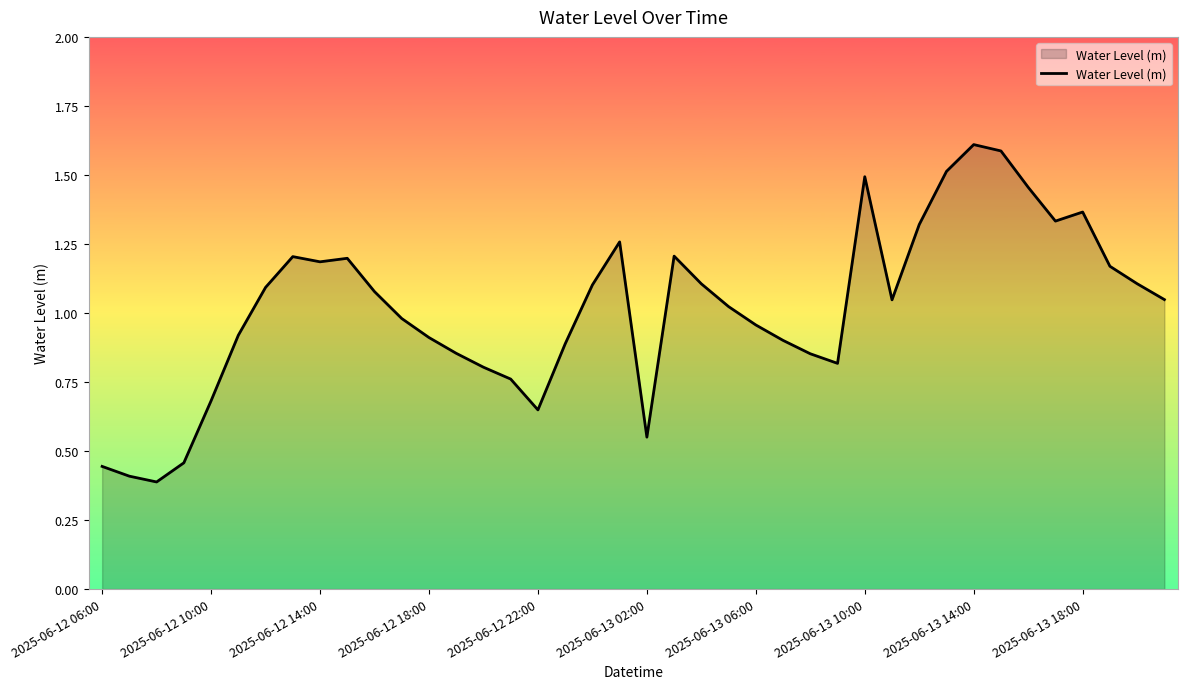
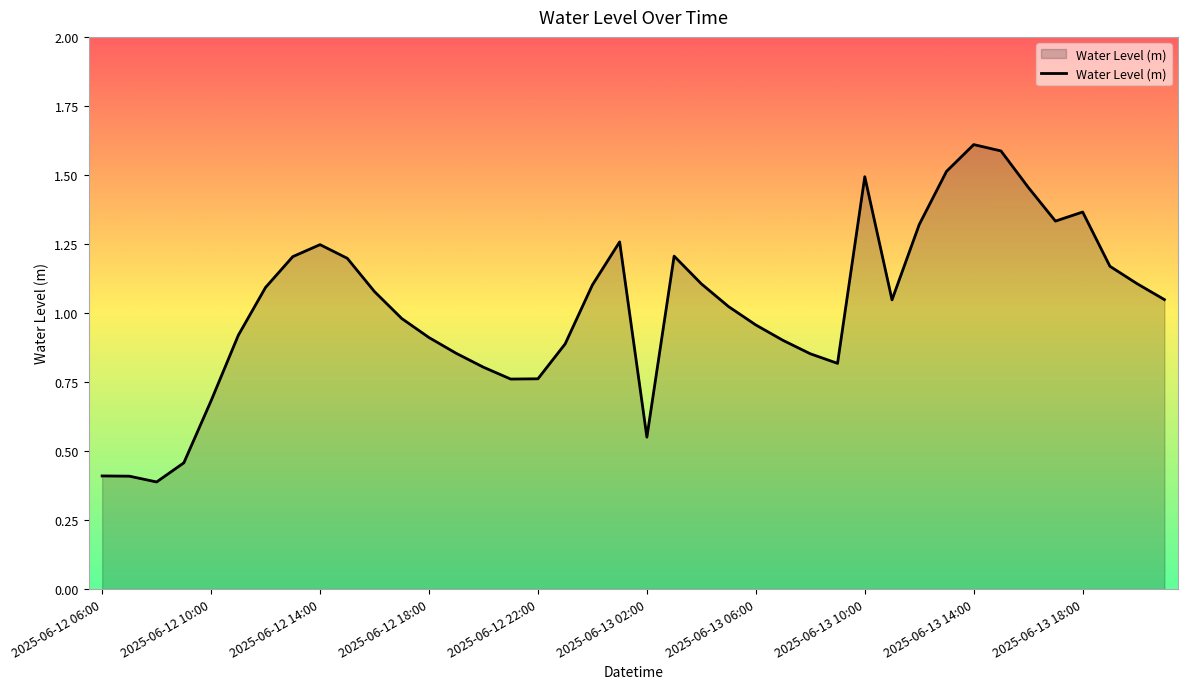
2025-06-12 06:00: 0.44 -> 0.41
2025-06-12 14:00: 1.19 -> 1.25
2025-06-12 22:00: 0.65 -> 0.76
